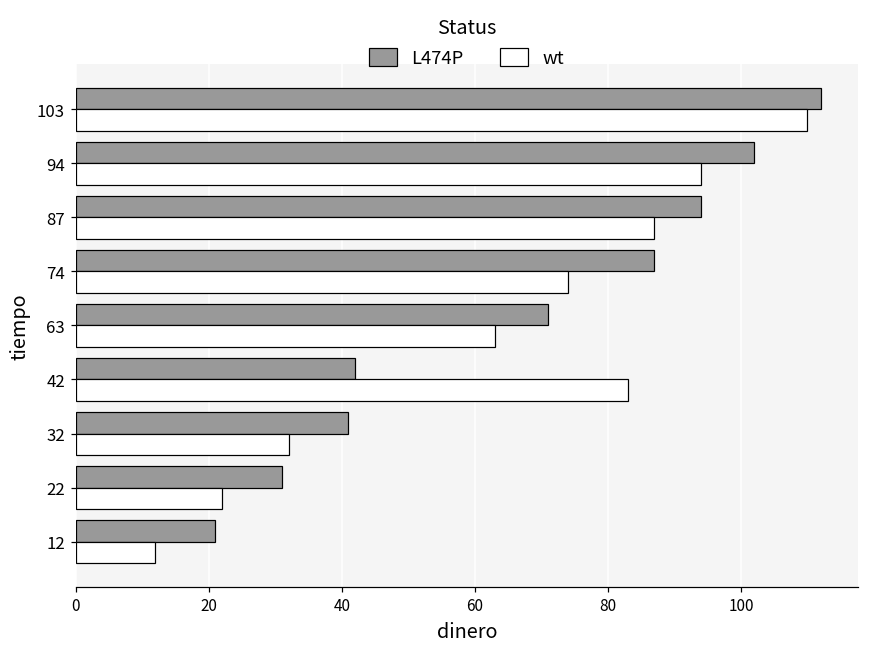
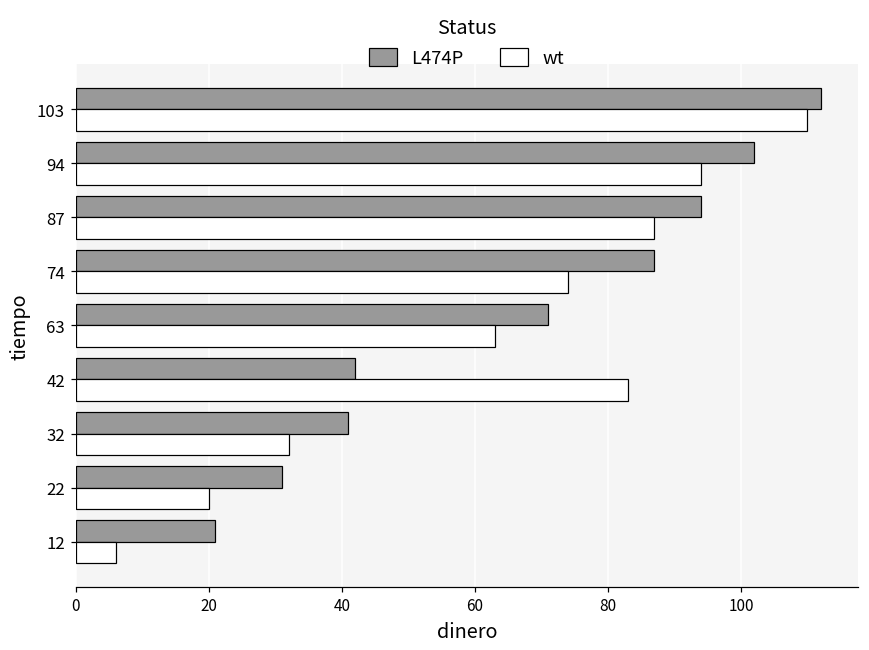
wt, 22: 22 -> 20
wt, 12: 12 -> 6
